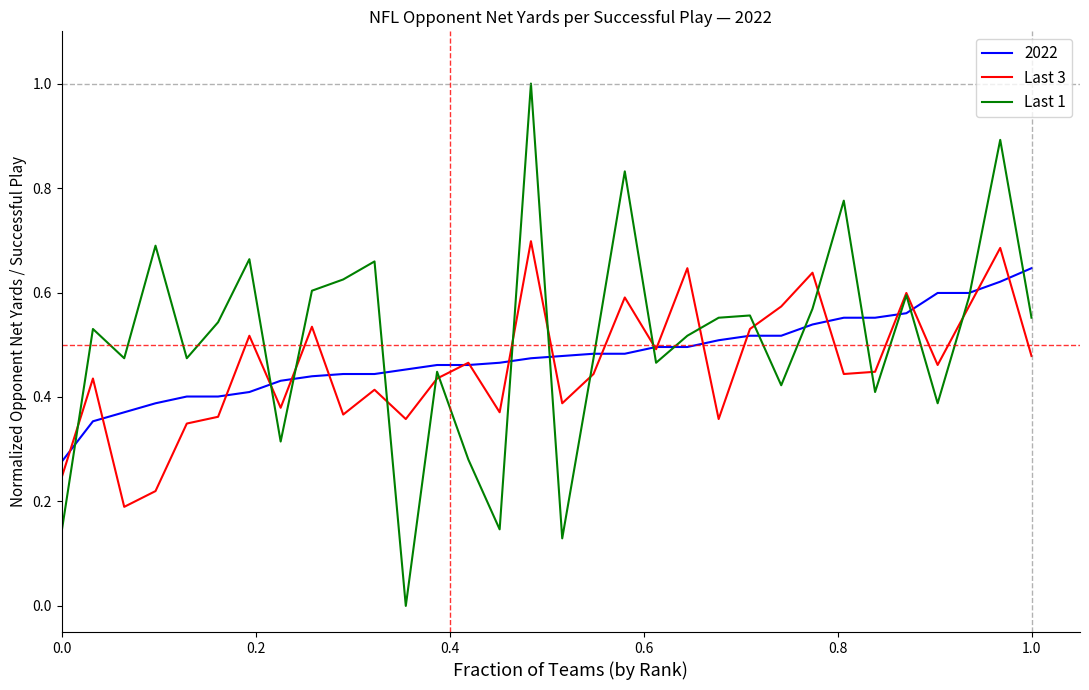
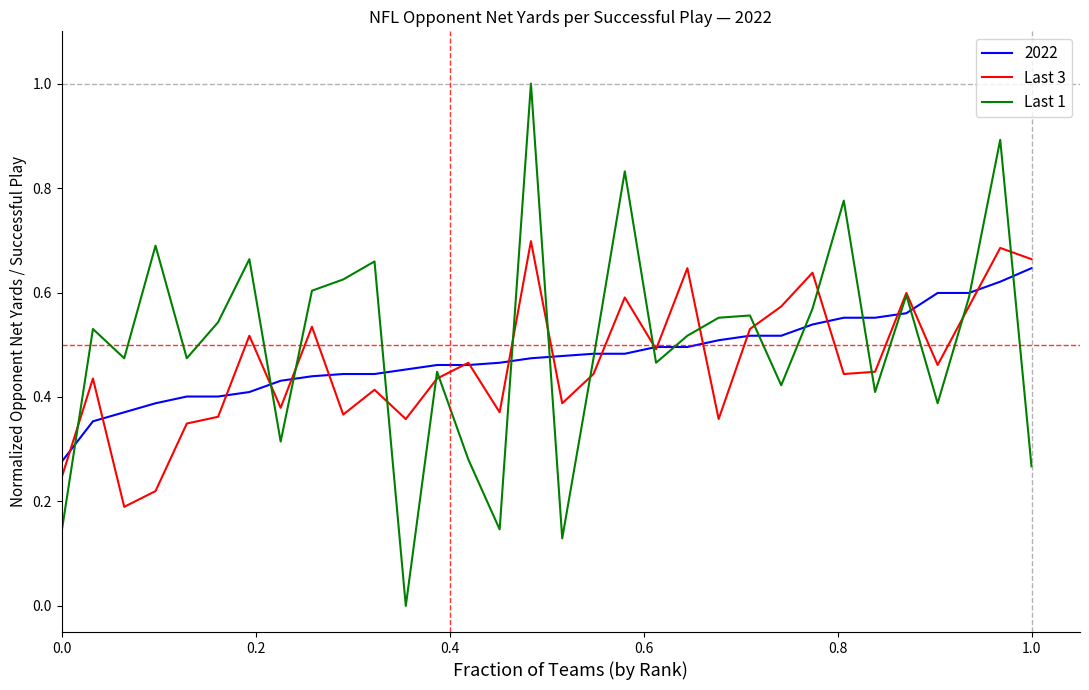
Last 3, 1.0: 0.48 -> 0.66
Last 1, 1.0: 0.55 -> 0.27
